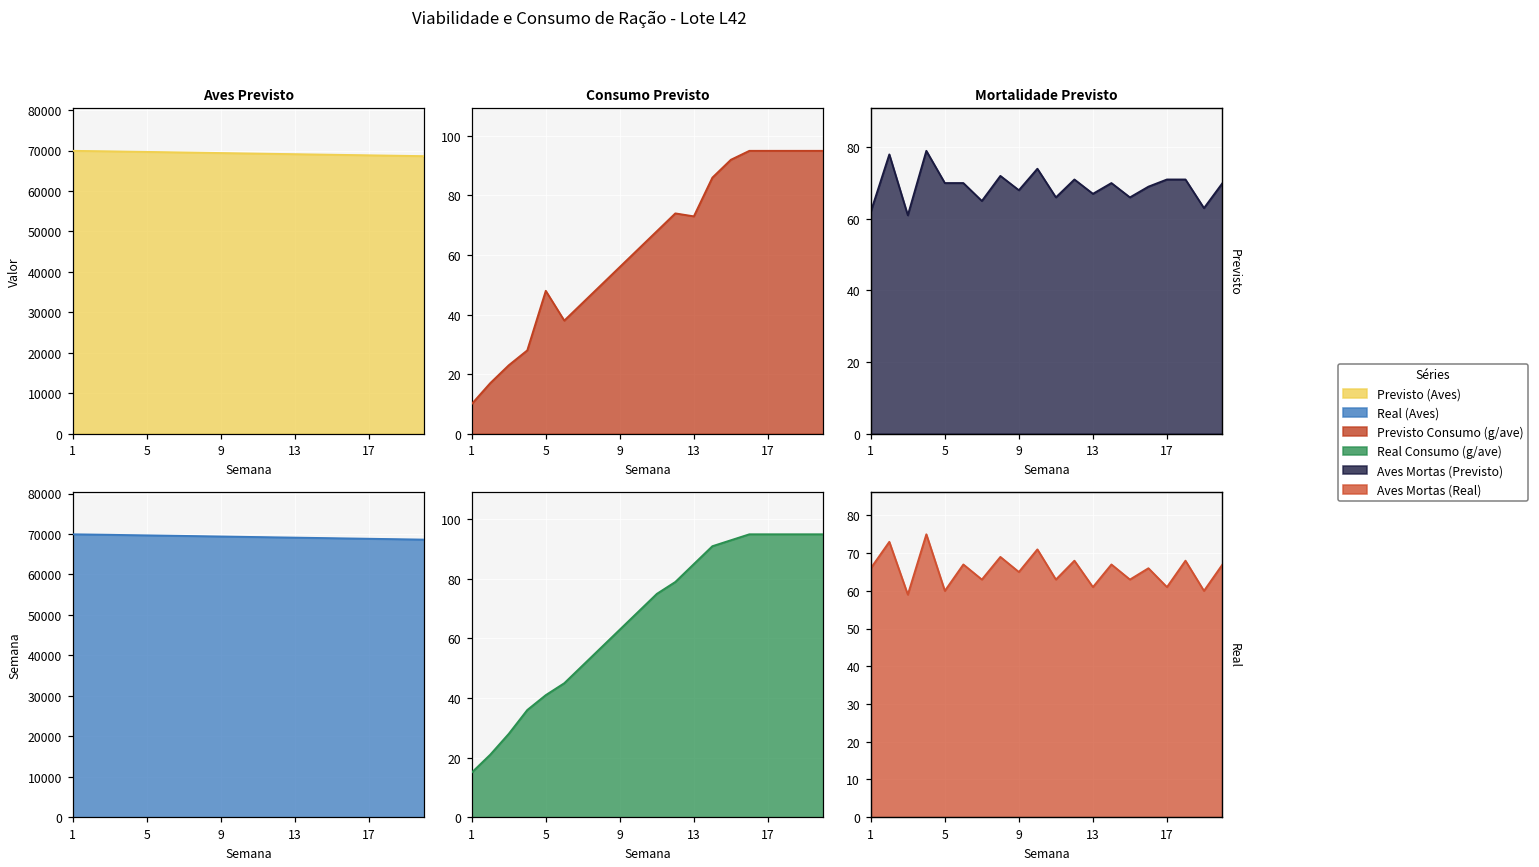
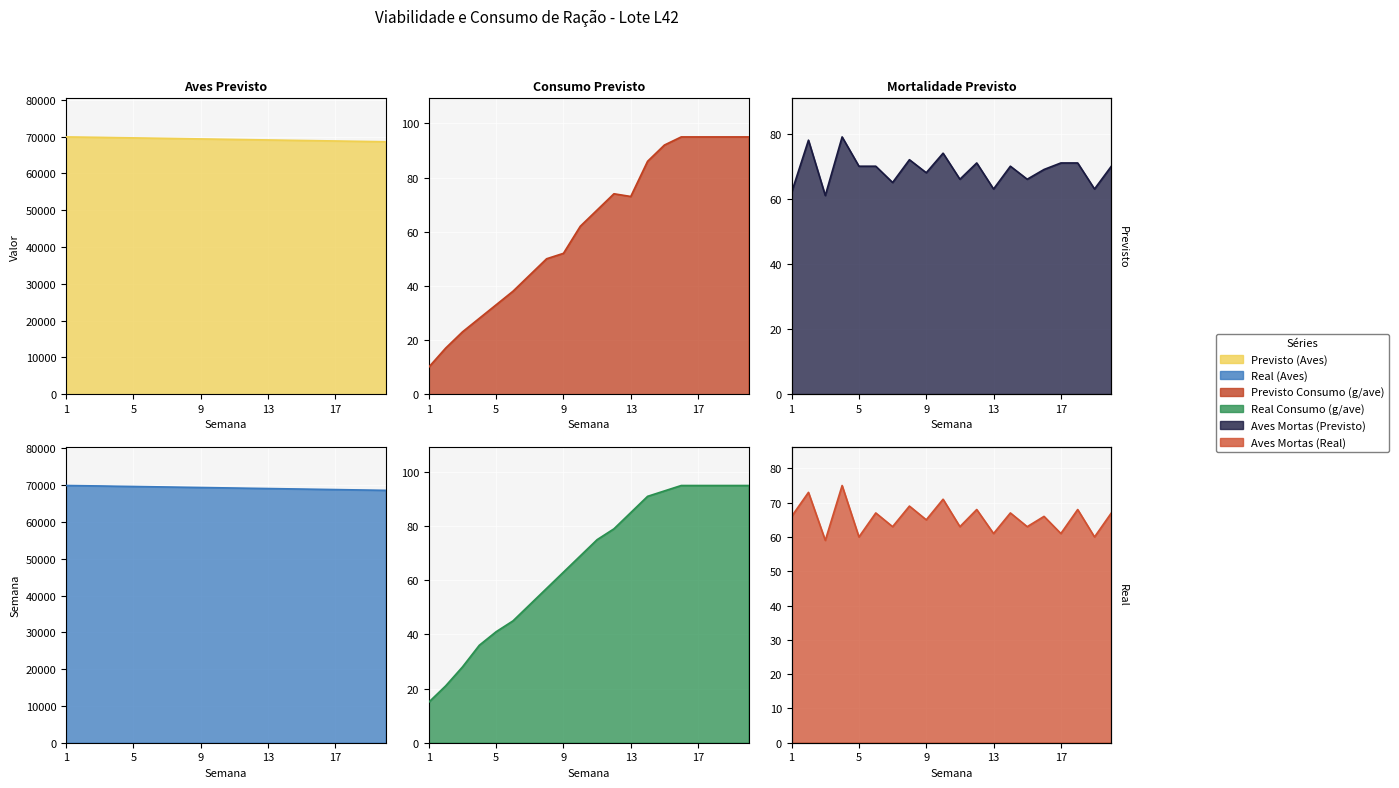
Consumo Previsto, 5: 48 -> 33
Consumo Previsto, 9: 56 -> 52
Mortalidade Previsto, 13: 67 -> 63
